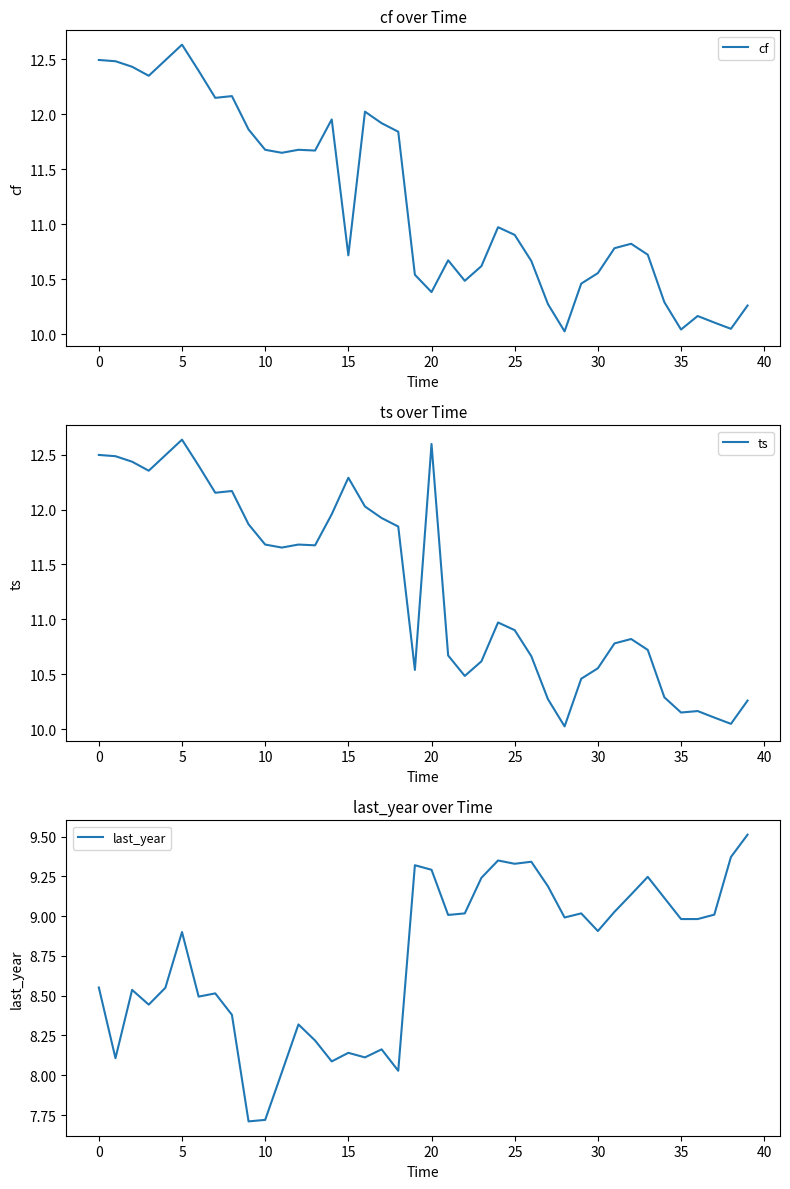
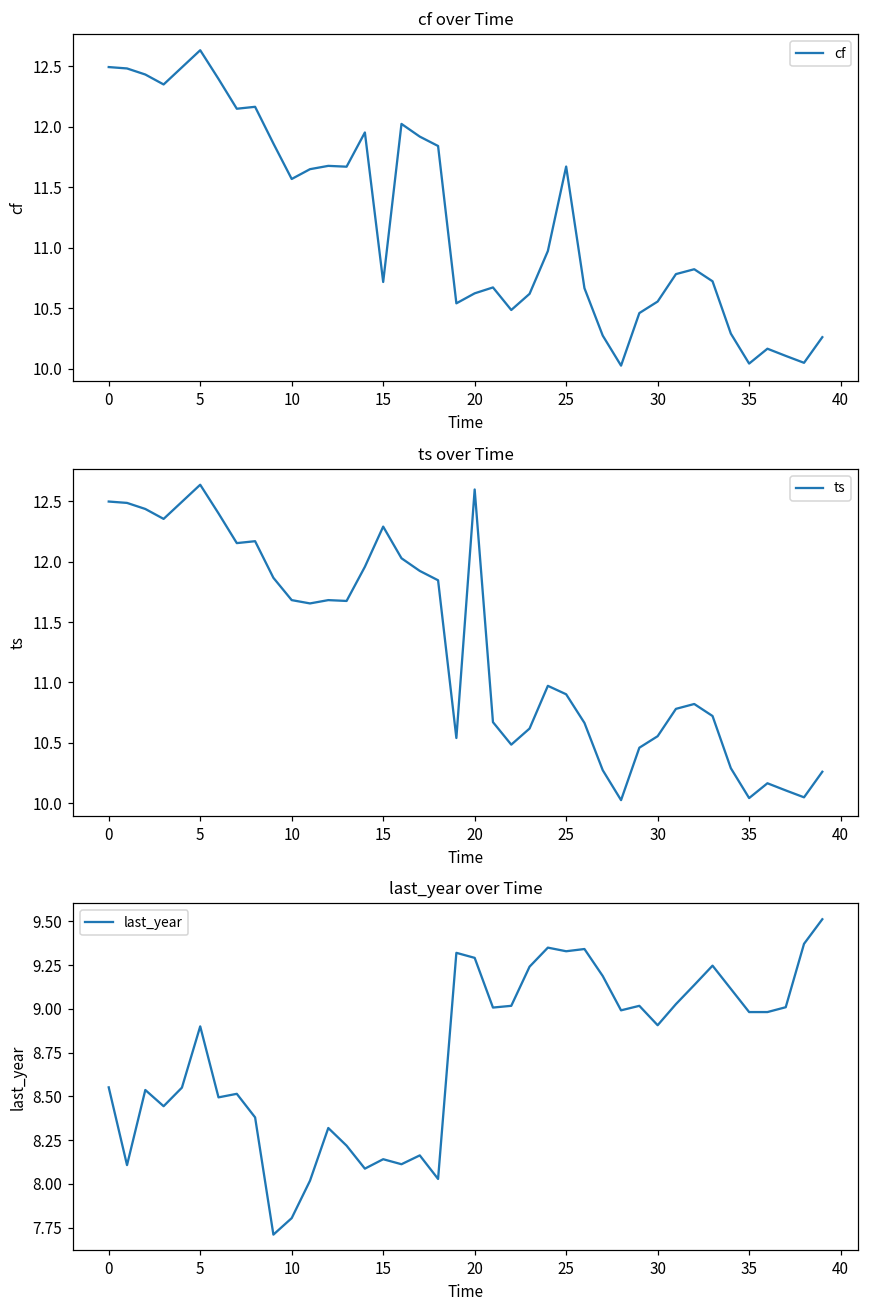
cf over Time, 10: 11.68 -> 11.57
cf over Time, 20: 10.38 -> 10.62
cf over Time, 25: 10.90 -> 11.67
ts over Time, 35: 10.15 -> 10.04
last_year over Time, 10: 7.72 -> 7.80
